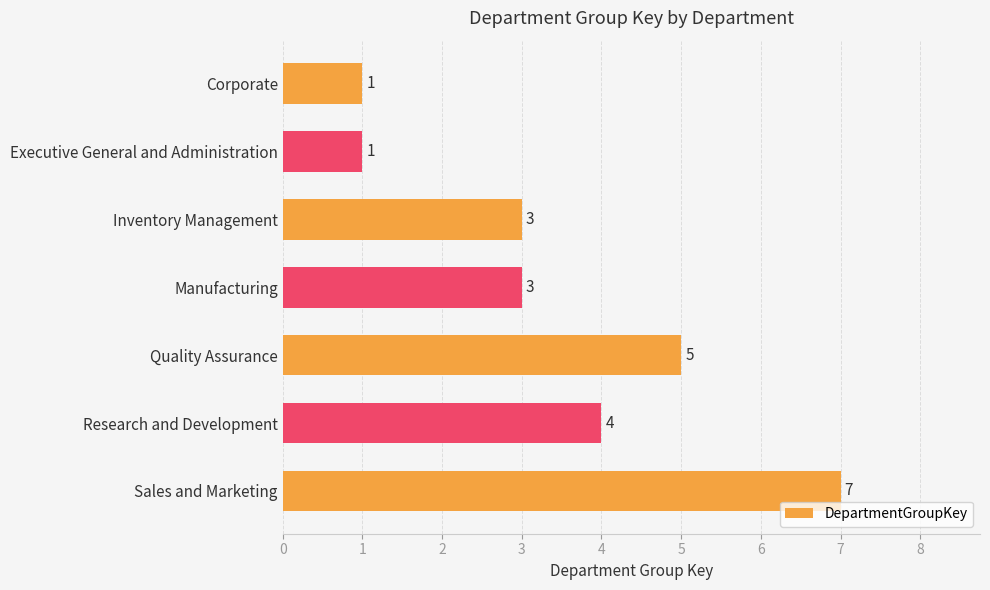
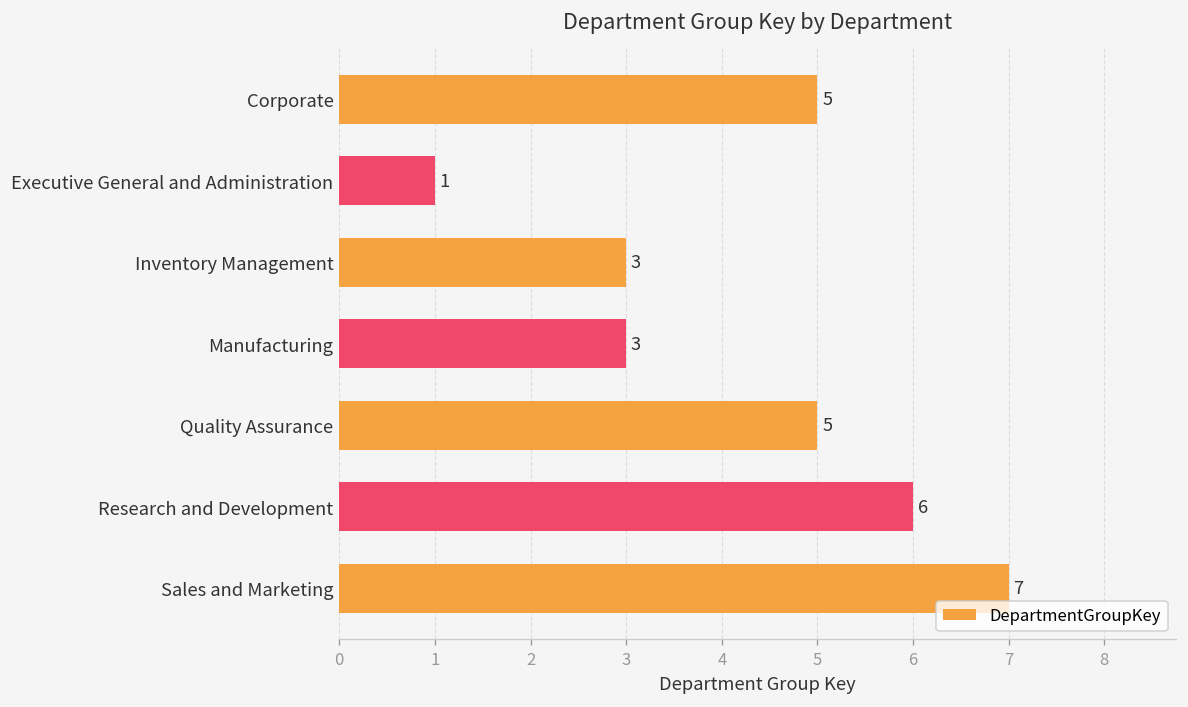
Corporate: 1 -> 5
Research and Development: 4 -> 6
